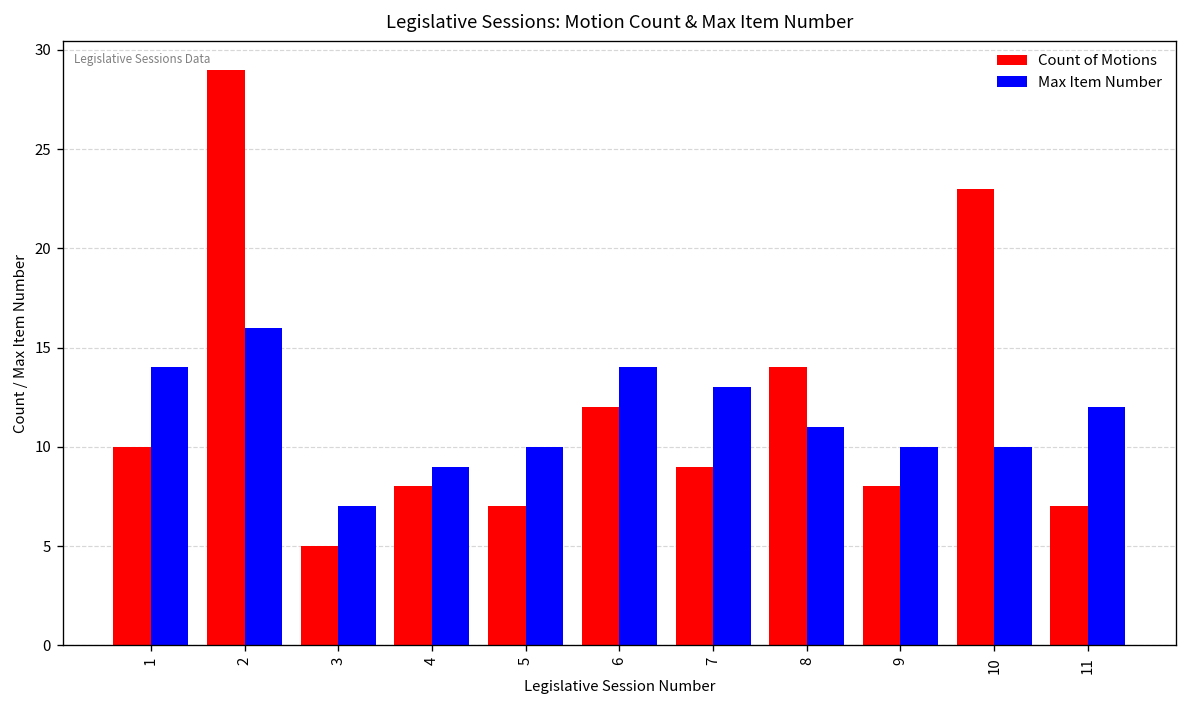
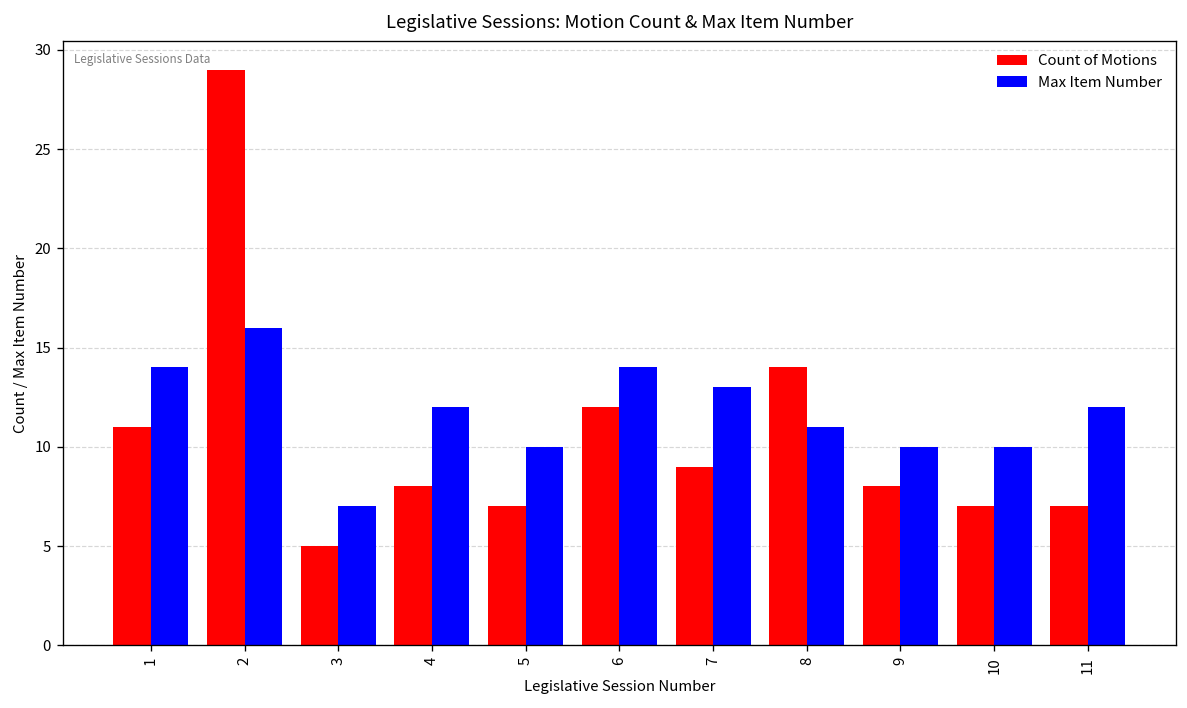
Count of Motions, 1: 10 -> 11
Max Item Number, 4: 9 -> 12
Count of Motions, 10: 23 -> 7
